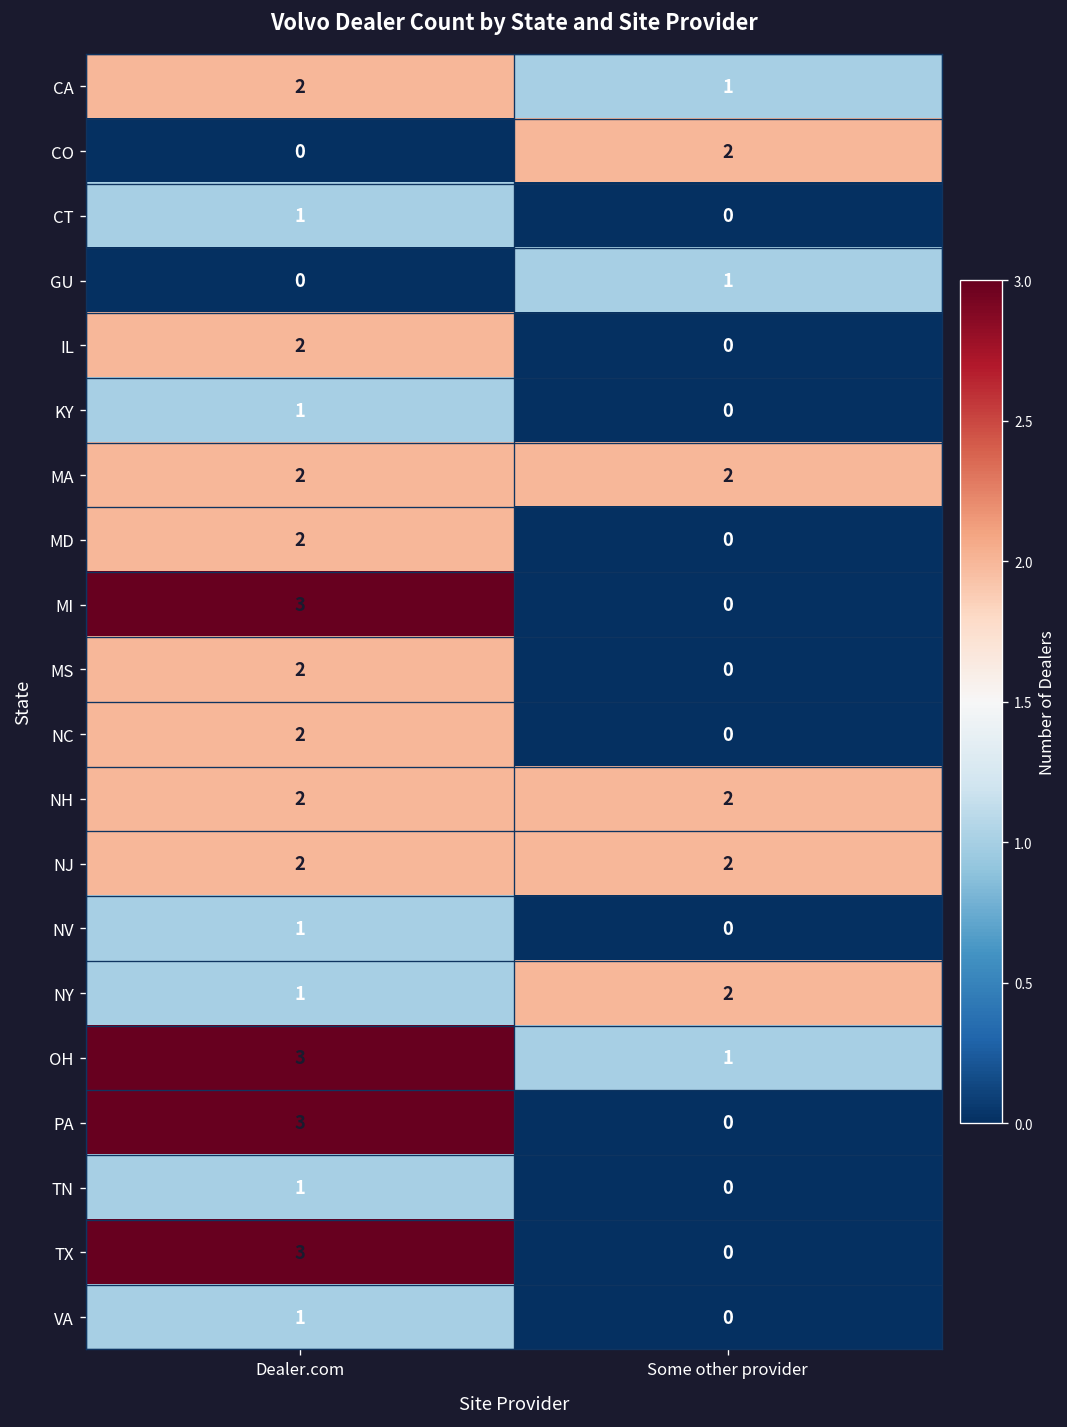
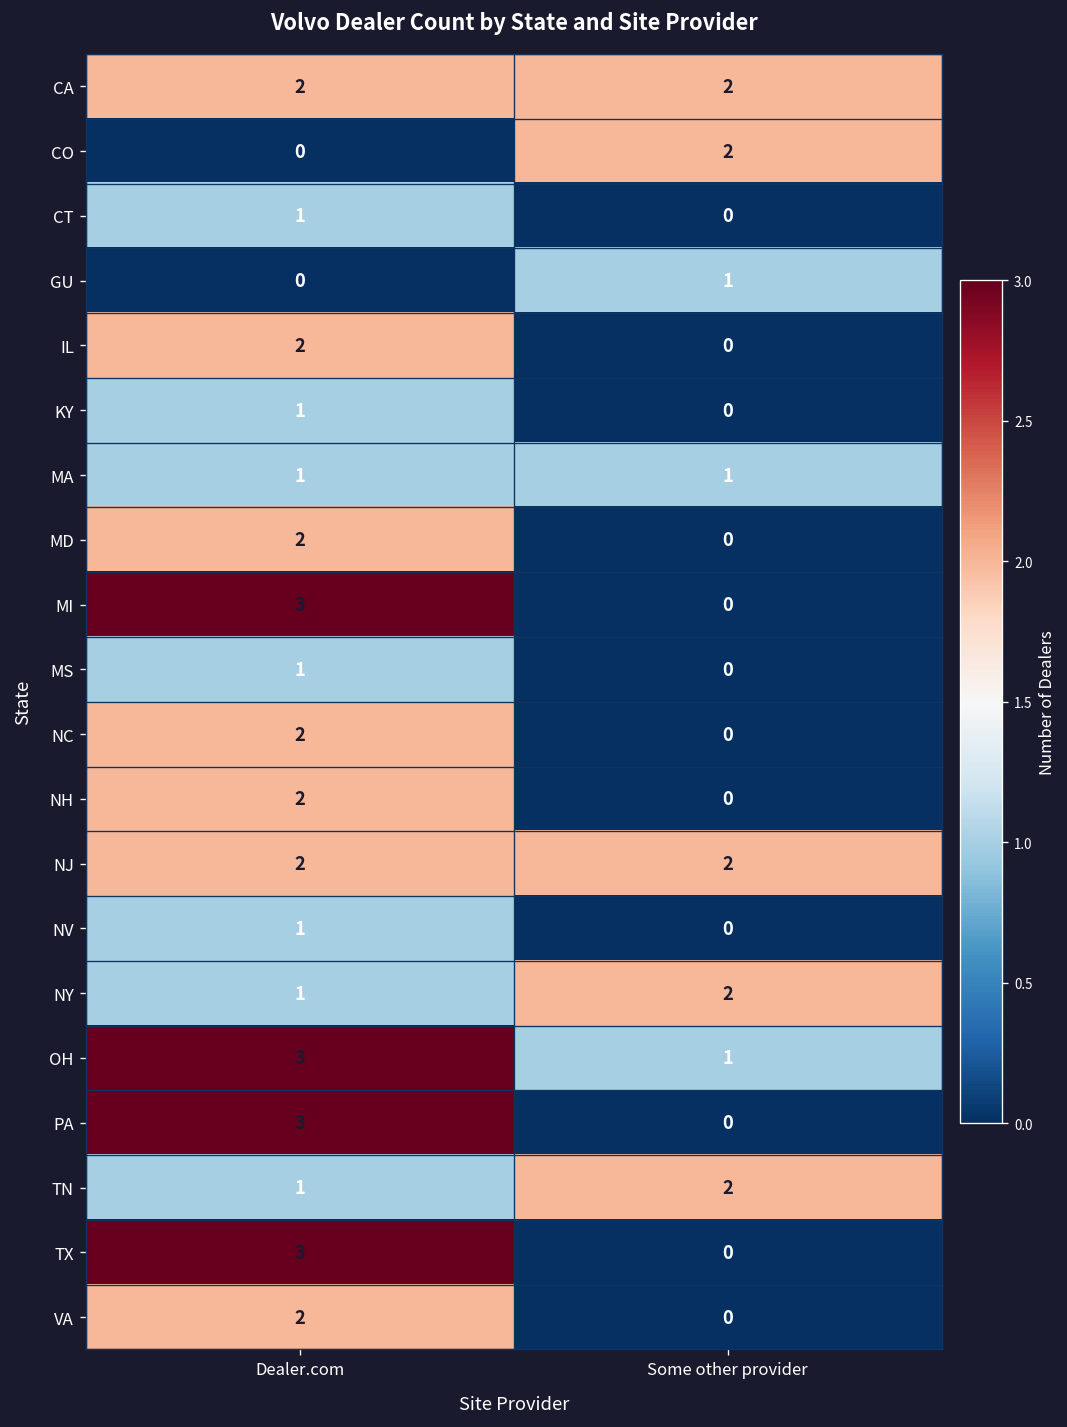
CA, Some other provider: 1 -> 2
MA, Dealer.com: 2 -> 1
MA, Some other provider: 2 -> 1
MS, Dealer.com: 2 -> 1
NH, Some other provider: 2 -> 0
TN, Some other provider: 0 -> 2
VA, Dealer.com: 1 -> 2
